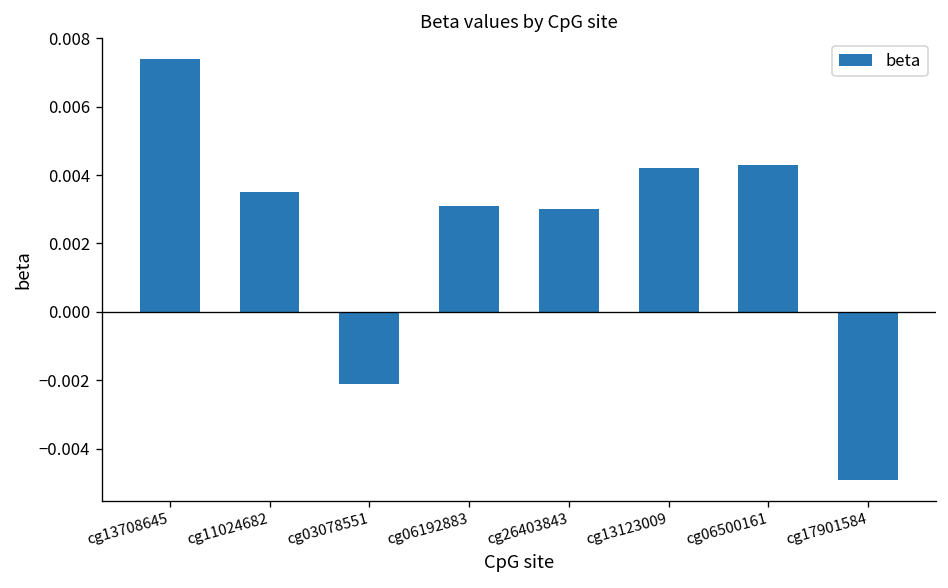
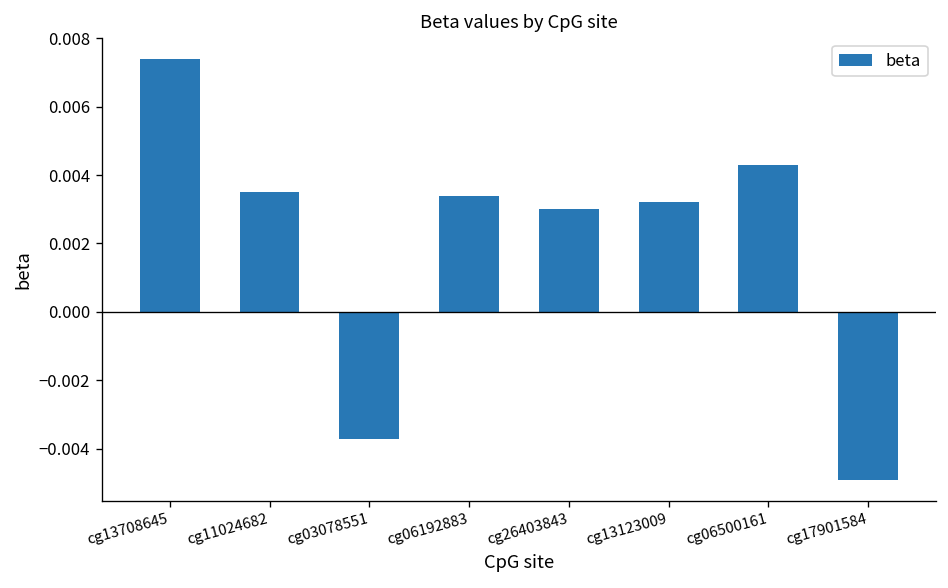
cg03078551: -0.0021 -> -0.0037
cg06192883: 0.0031 -> 0.0034
cg13123009: 0.0042 -> 0.0032
